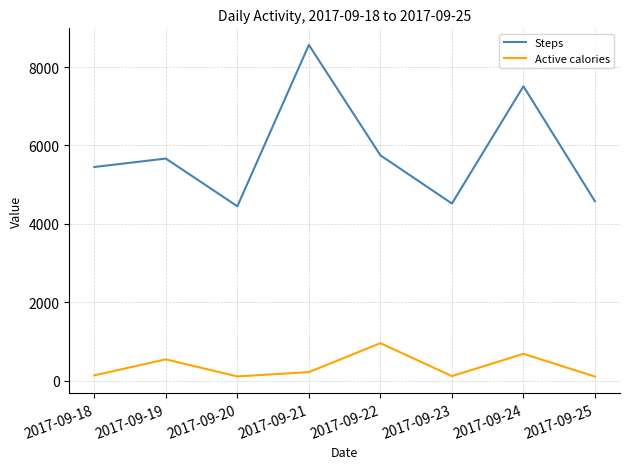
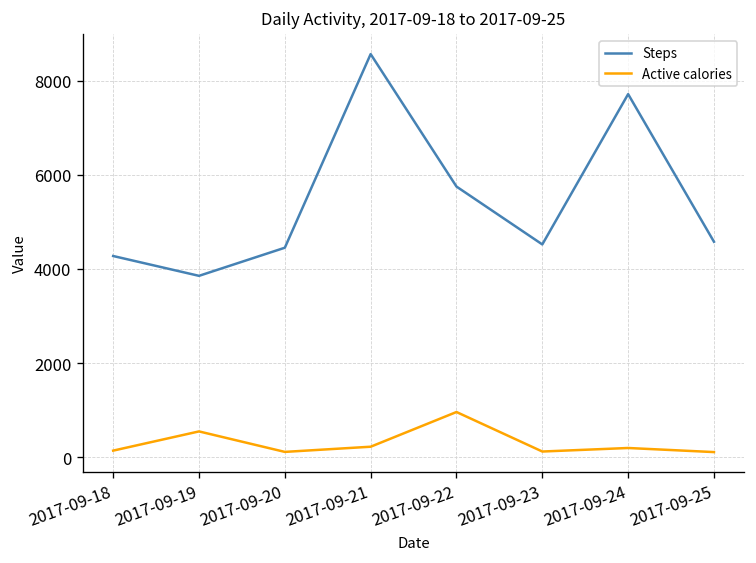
Steps, 2017-09-18: 5500 -> 4300
Steps, 2017-09-19: 5700 -> 3900
Steps, 2017-09-24: 7500 -> 7700
Active calories, 2017-09-24: 700 -> 200
